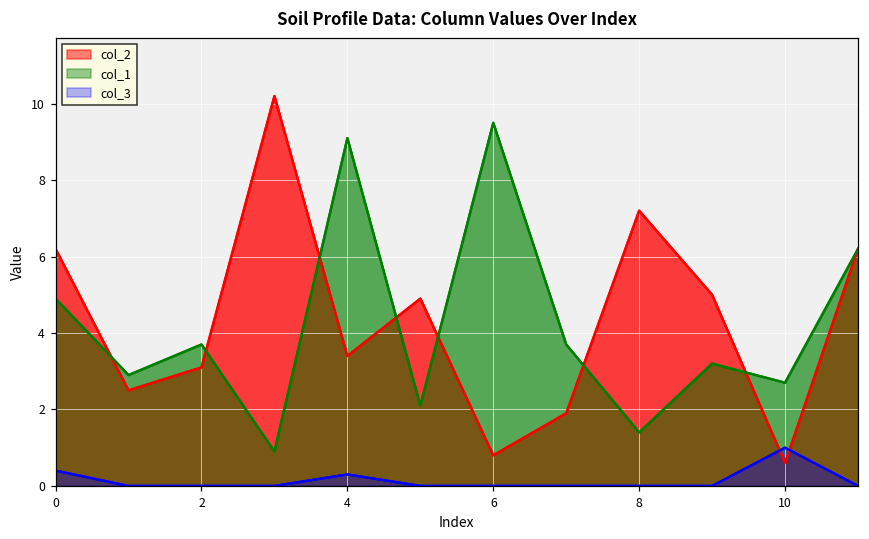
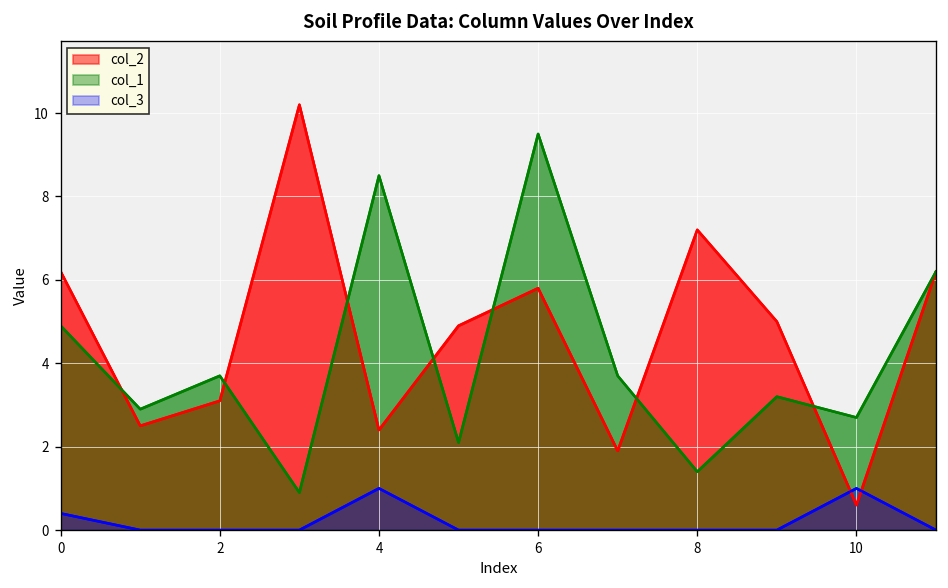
col_2, 4: 3.4 -> 2.4
col_1, 4: 9.1 -> 8.5
col_3, 4: 0.3 -> 1.0
col_2, 6: 0.8 -> 5.8
